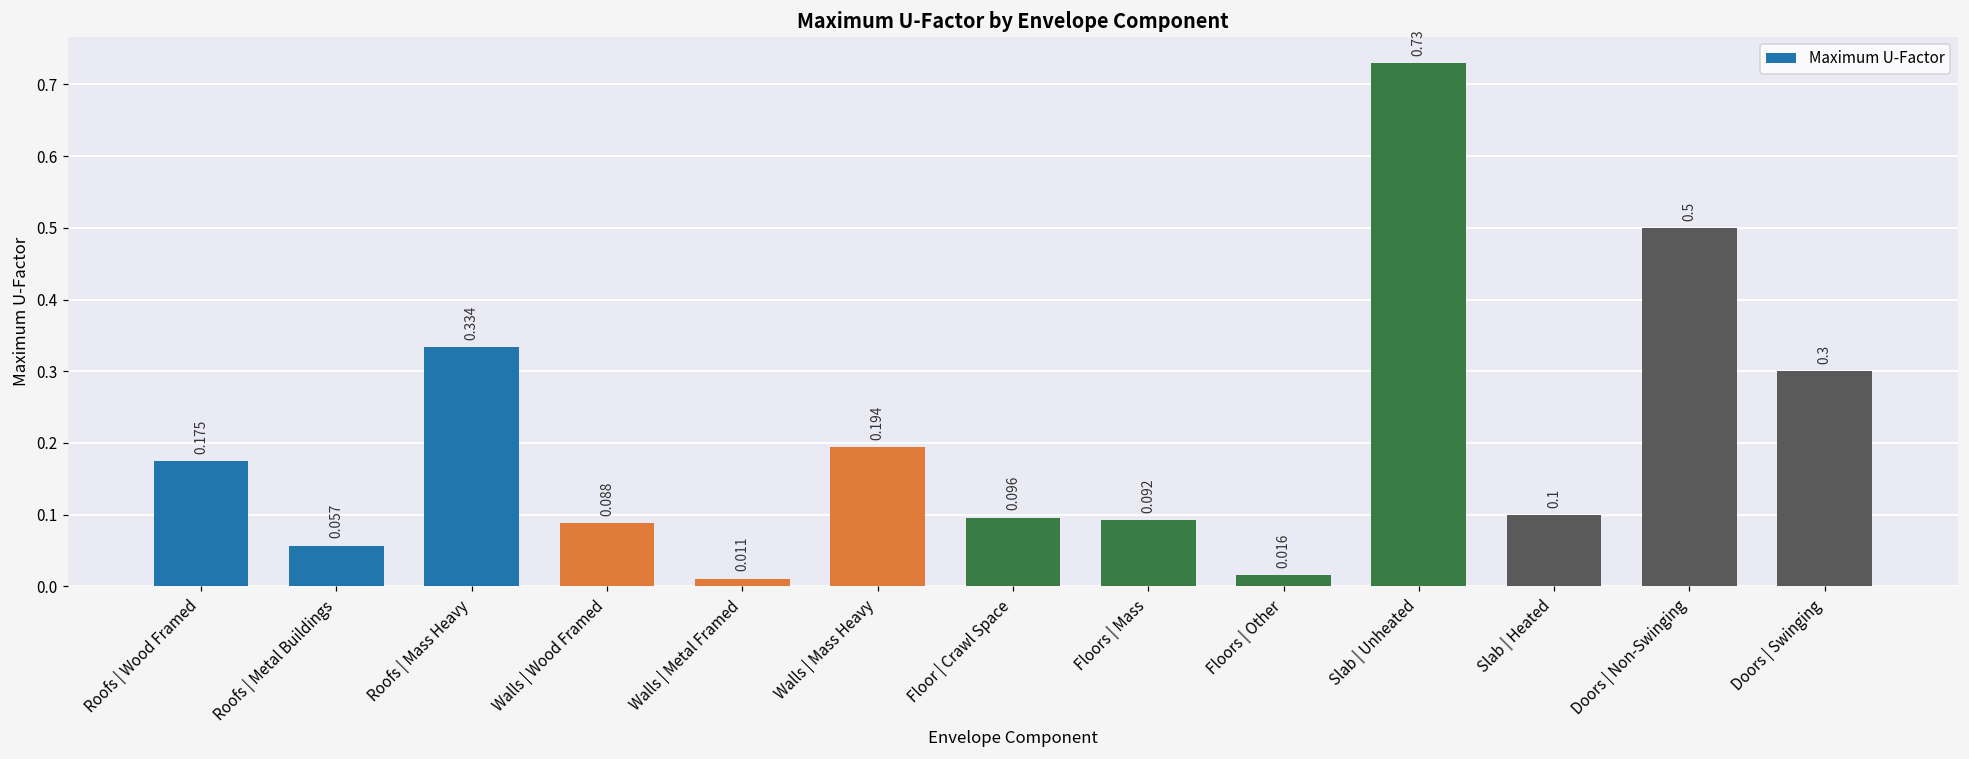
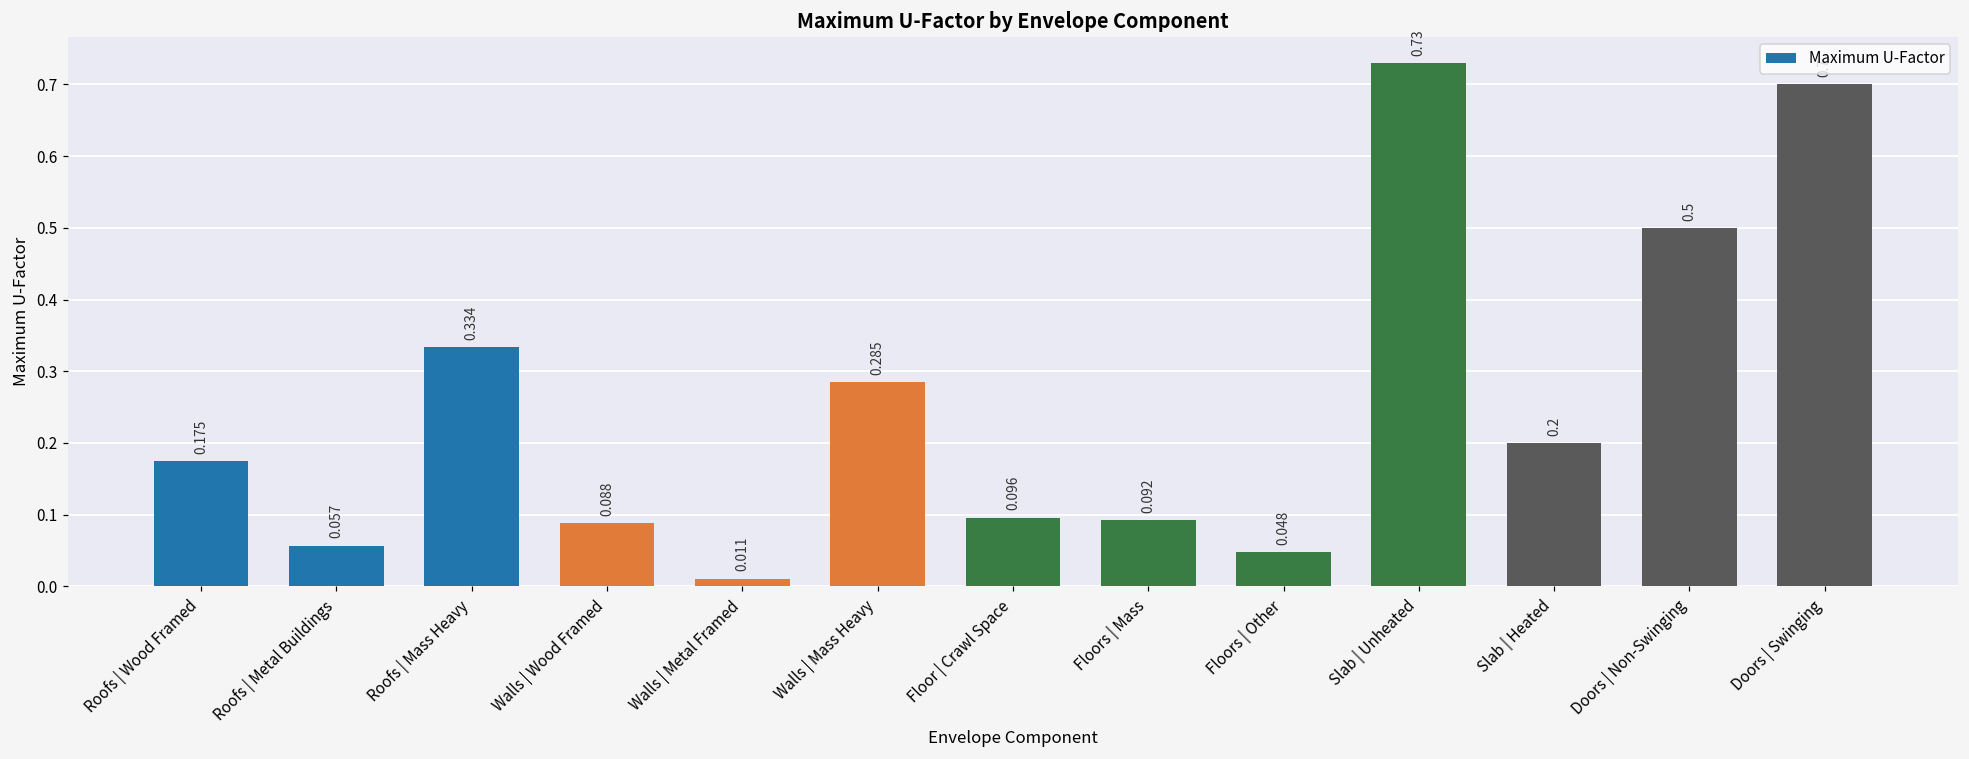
Walls | Mass Heavy: 0.194 -> 0.285
Floors | Other: 0.016 -> 0.048
Slab | Heated: 0.1 -> 0.2
Doors | Swinging: 0.3 -> 0.7
